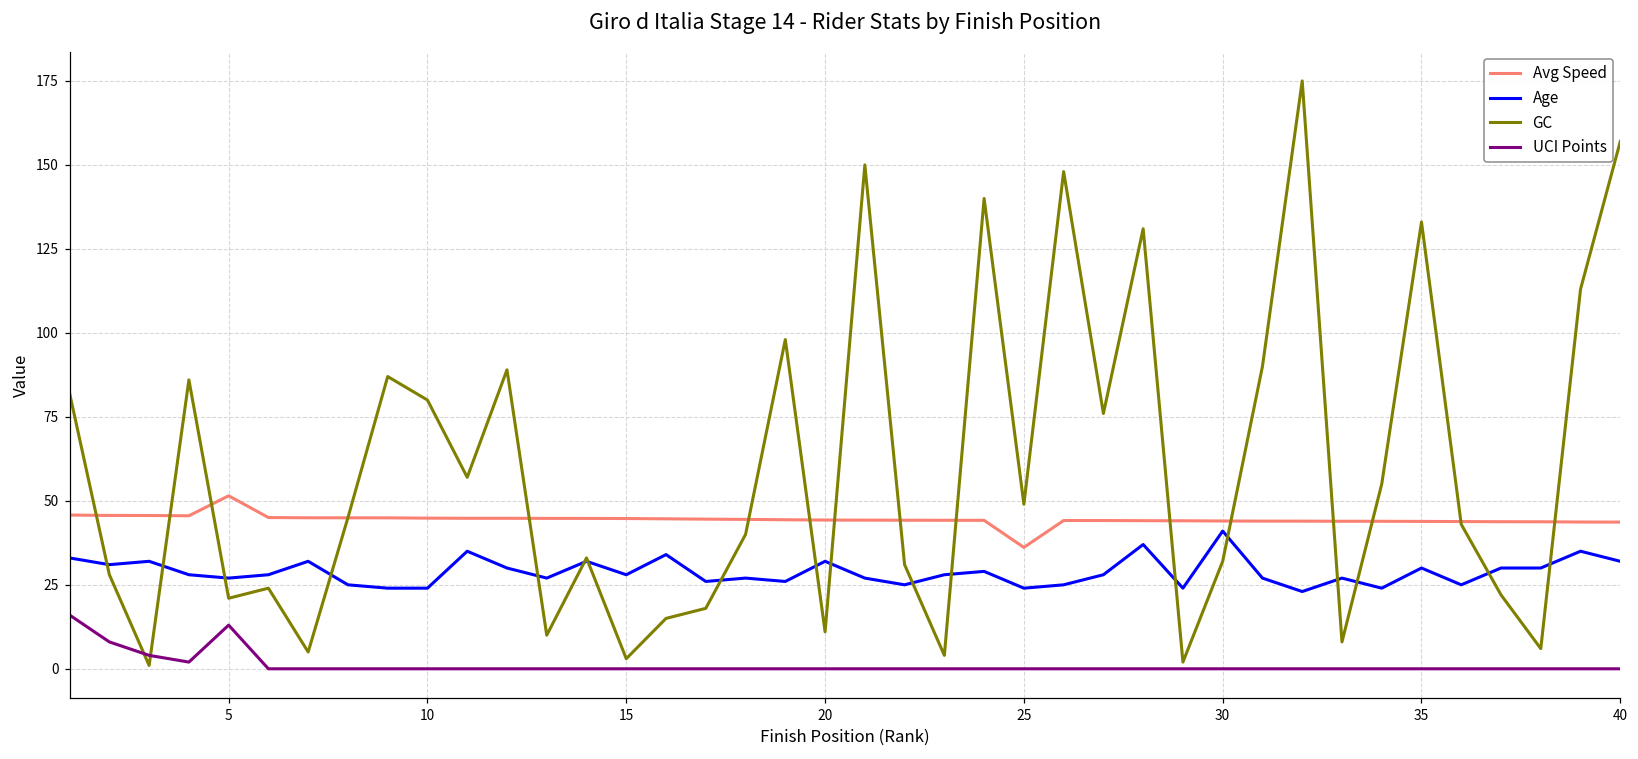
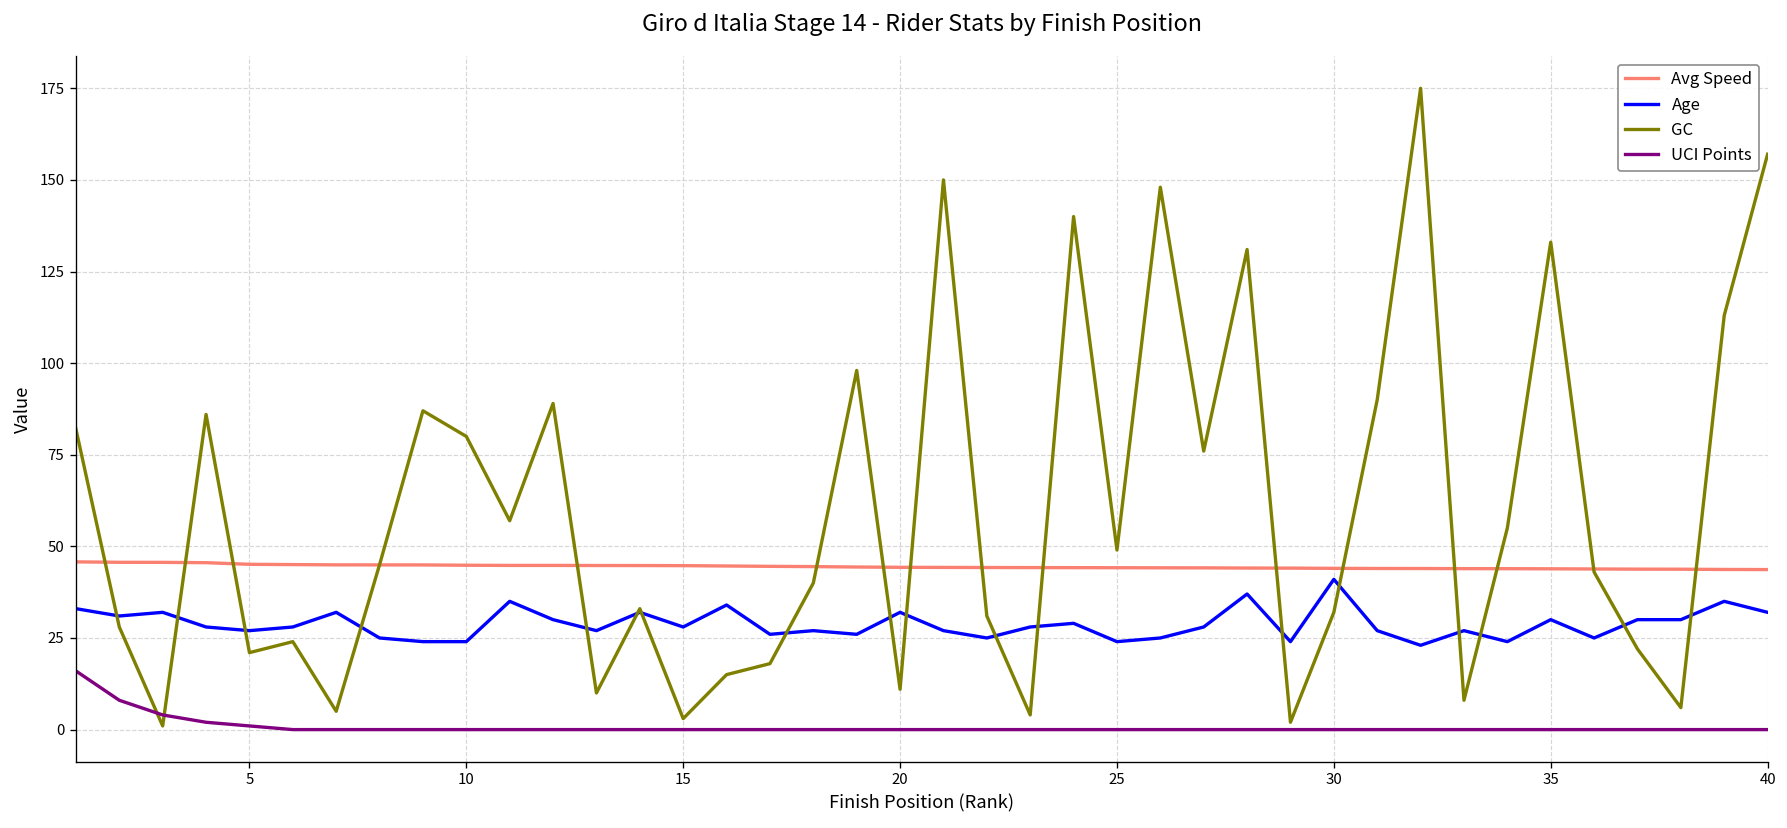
Avg Speed, 5: 52 -> 45
UCI Points, 5: 13 -> 1
Avg Speed, 25: 36 -> 44
